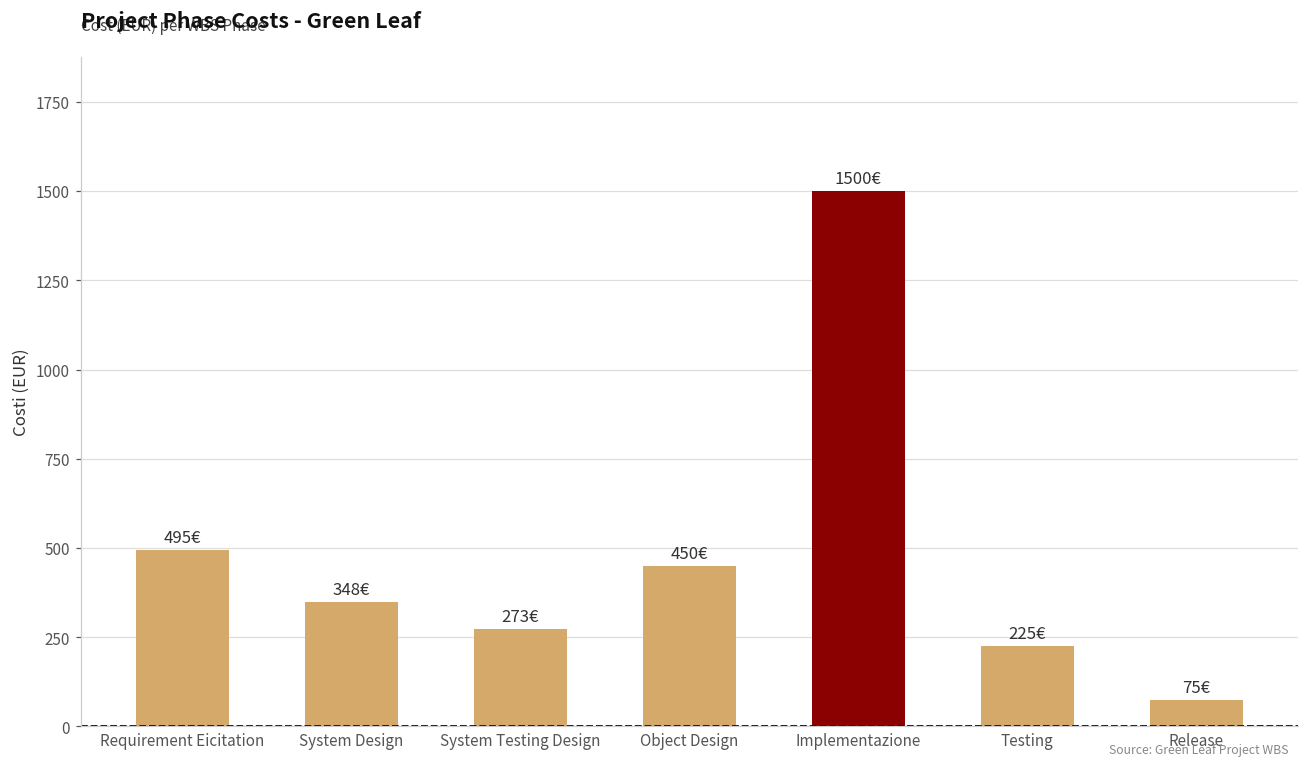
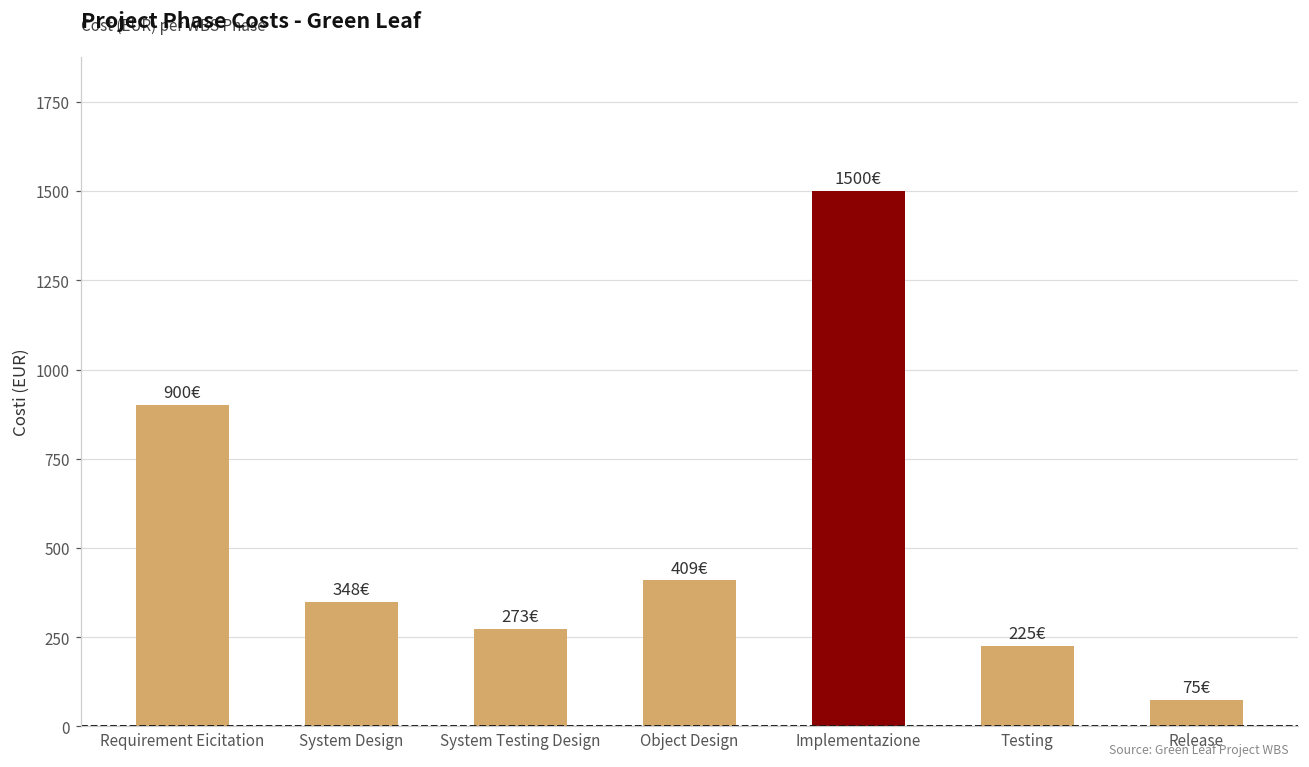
Requirement Eicitation: 495€ -> 900€
Object Design: 450€ -> 409€
